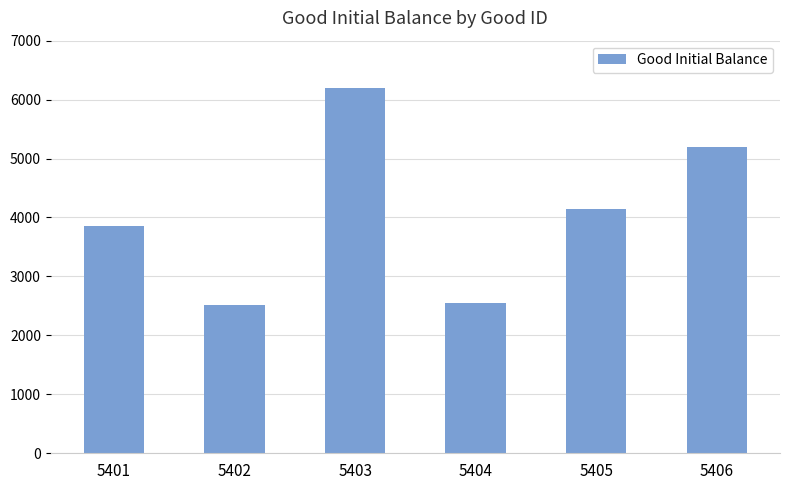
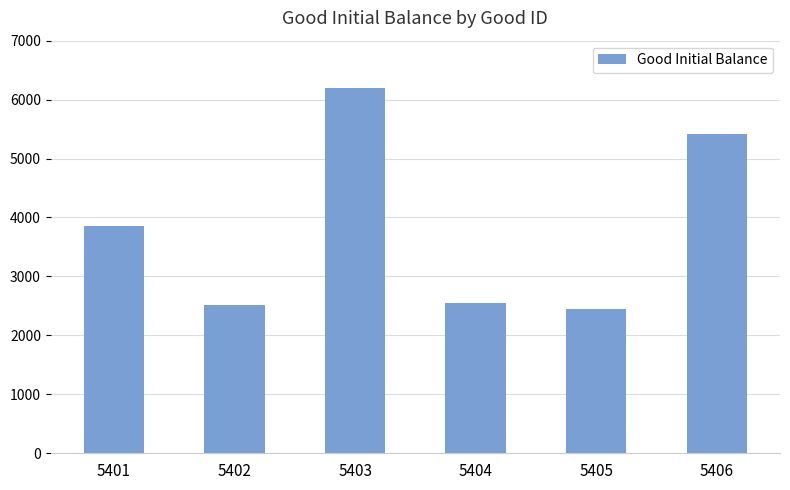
5405: 4100 -> 2500
5406: 5200 -> 5400
